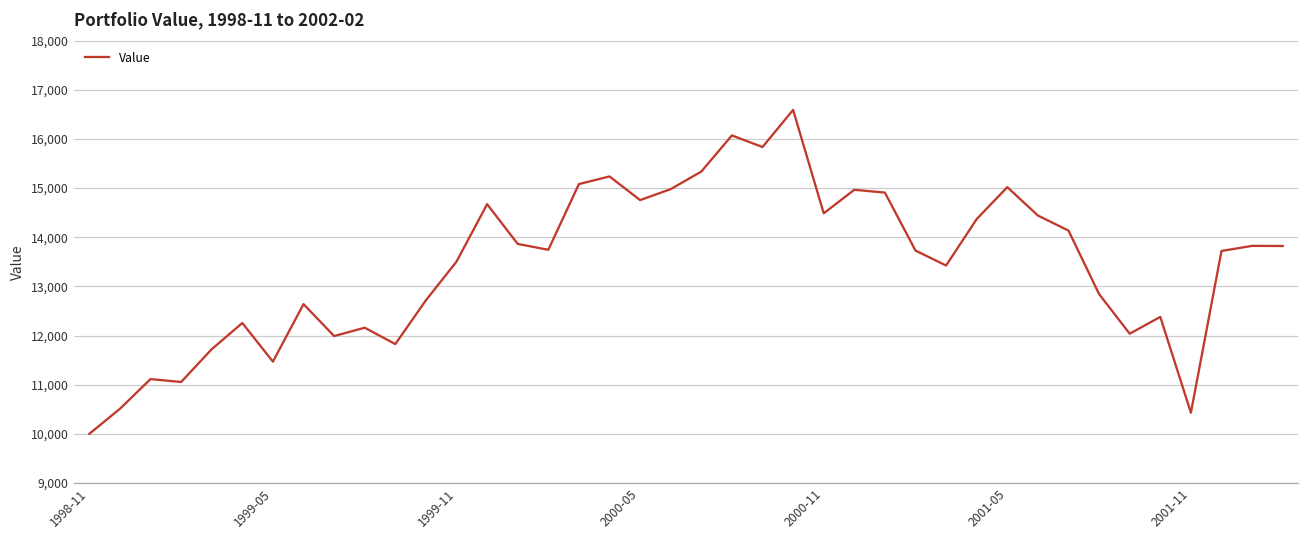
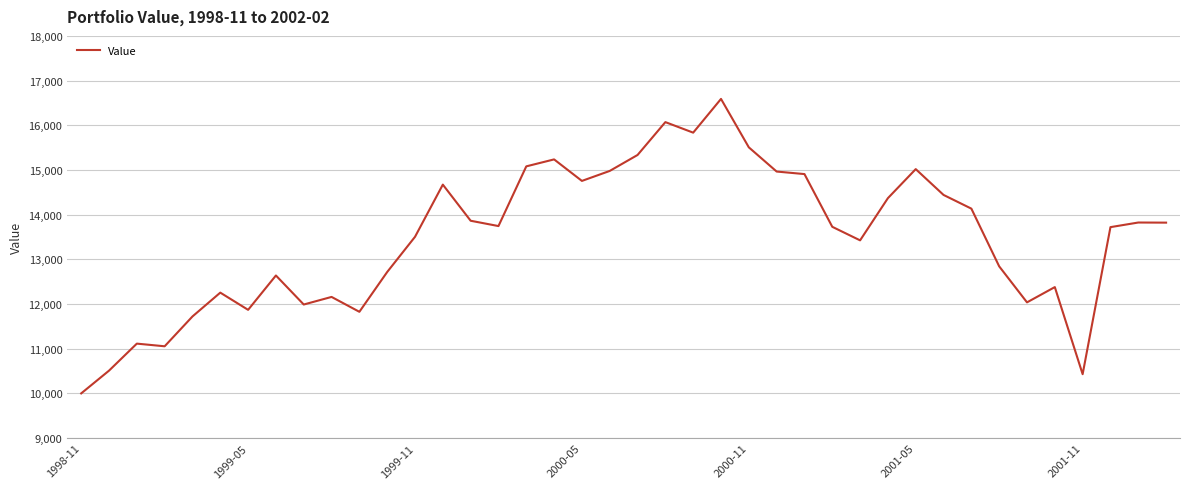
1999-05: 11,500 -> 11,900
2000-11: 14,500 -> 15,500
